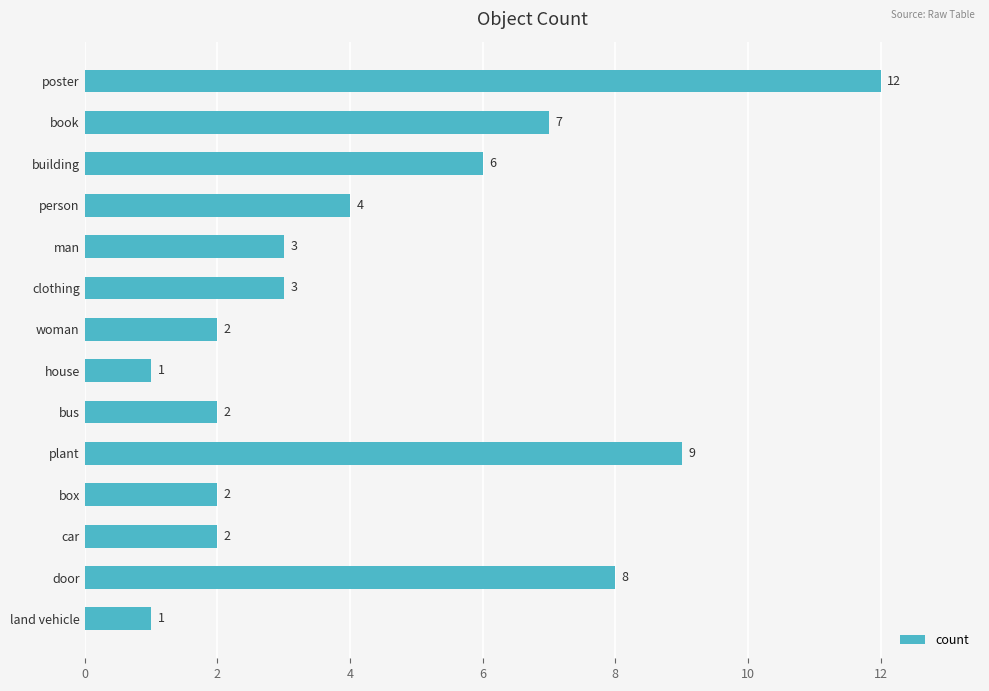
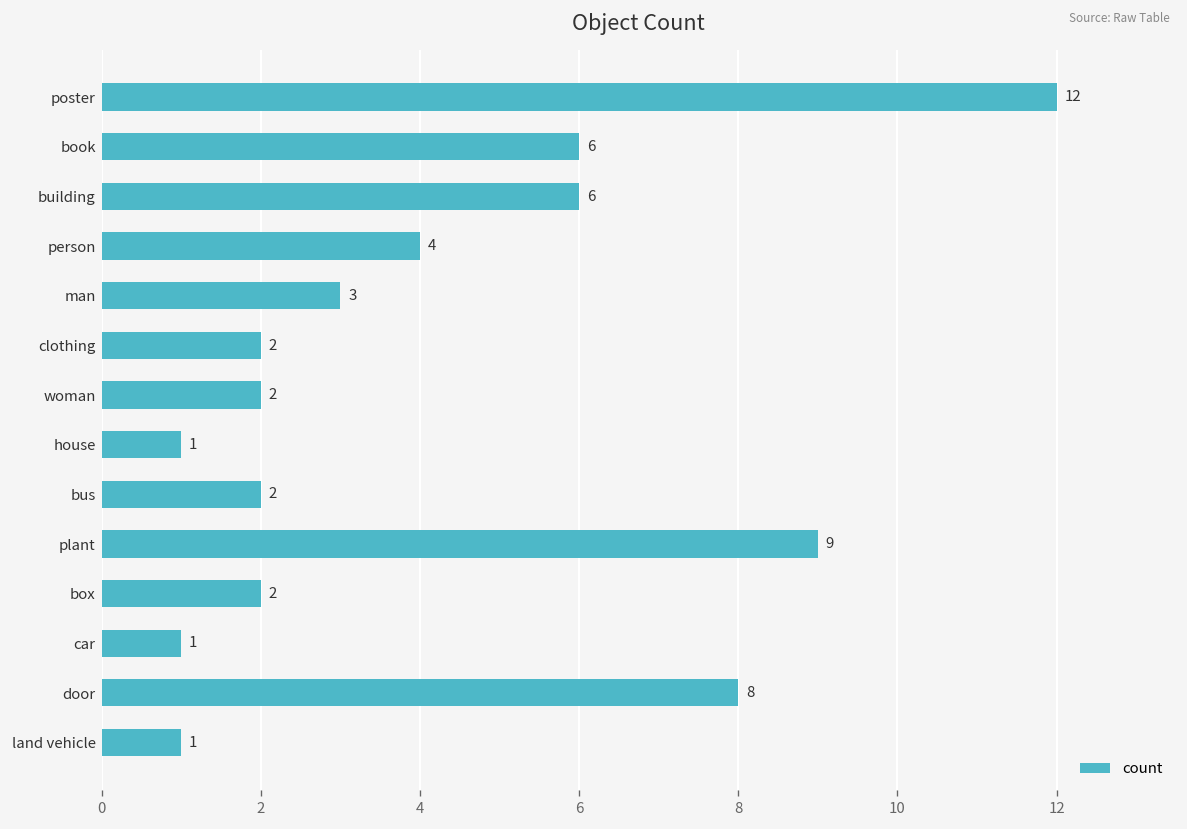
book: 7 -> 6
clothing: 3 -> 2
car: 2 -> 1
